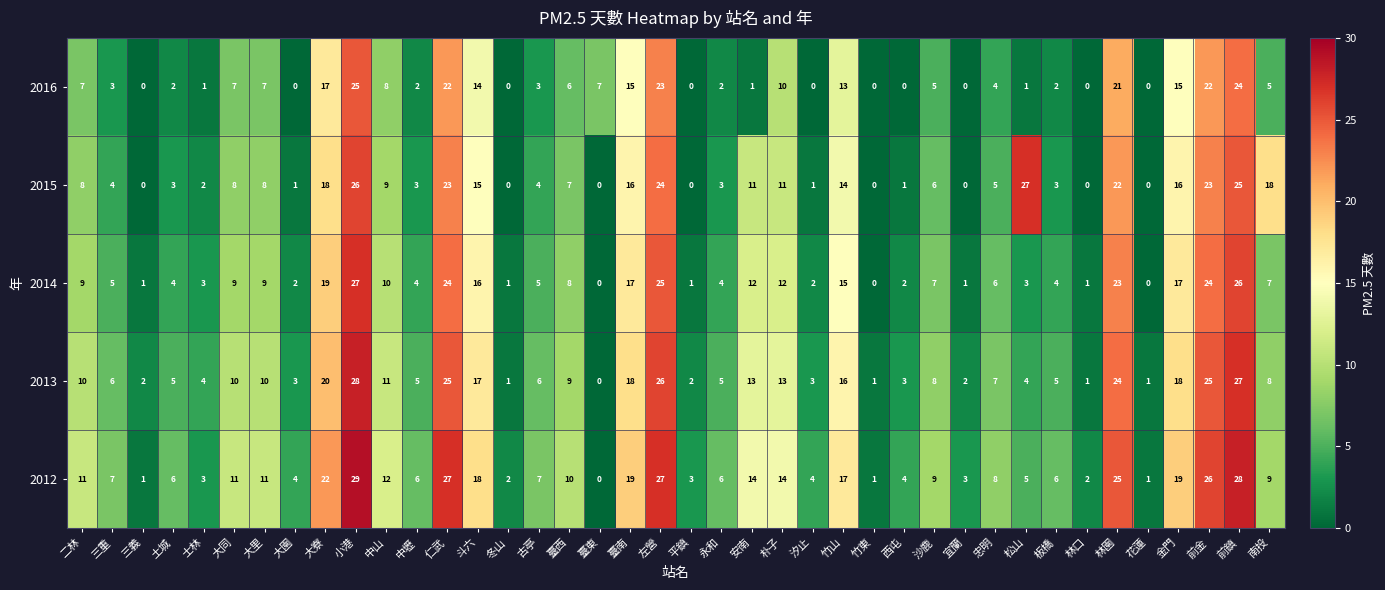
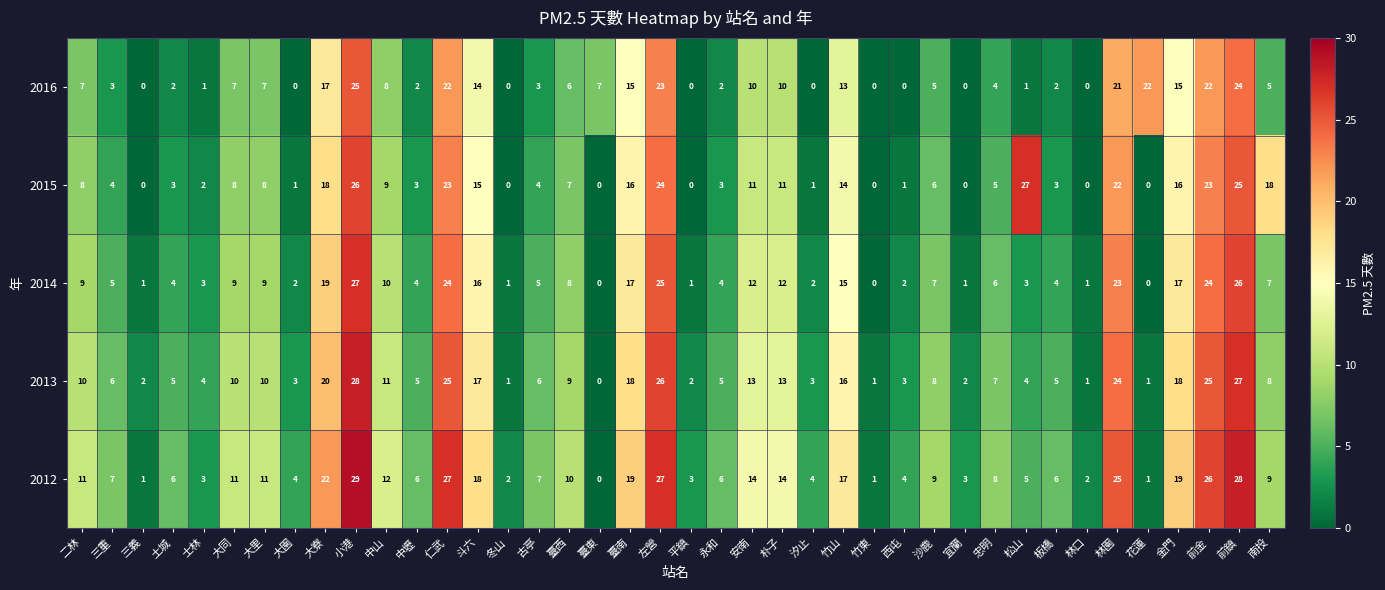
2016, 安南: 1 -> 10
2016, 花蓮: 0 -> 22
